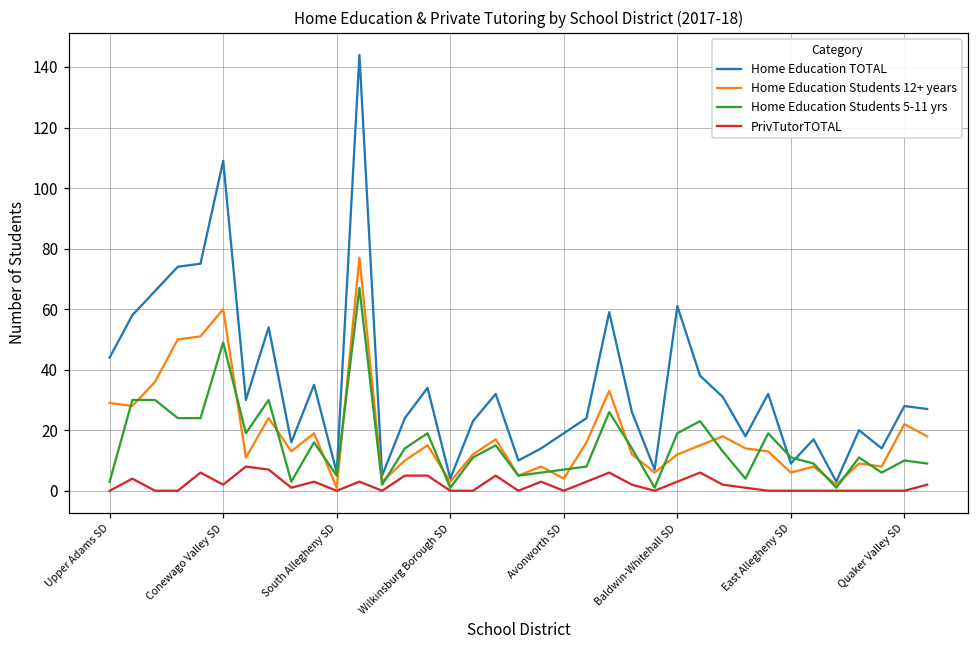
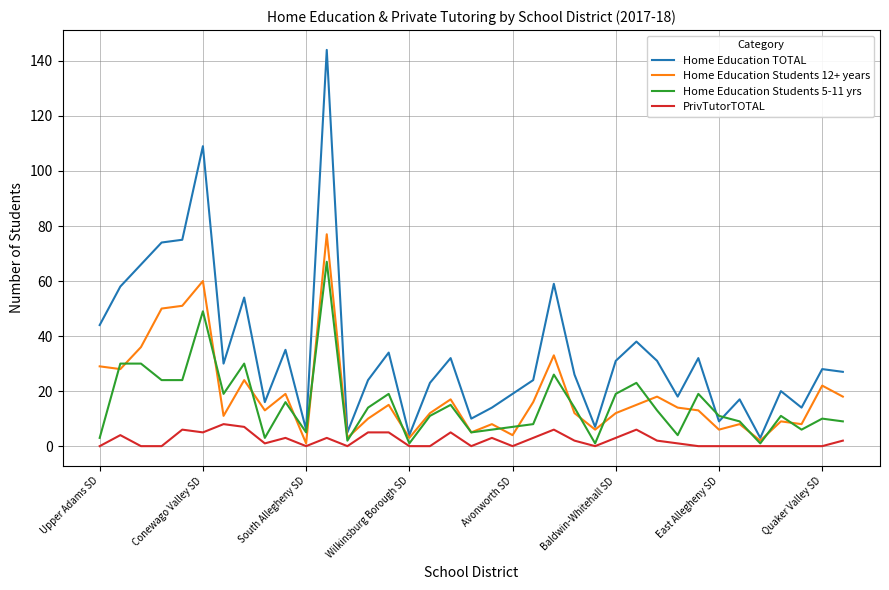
PrivTutorTOTAL, Conewago Valley SD: 2 -> 5
Home Education TOTAL, Baldwin-Whitehall SD: 61 -> 31
